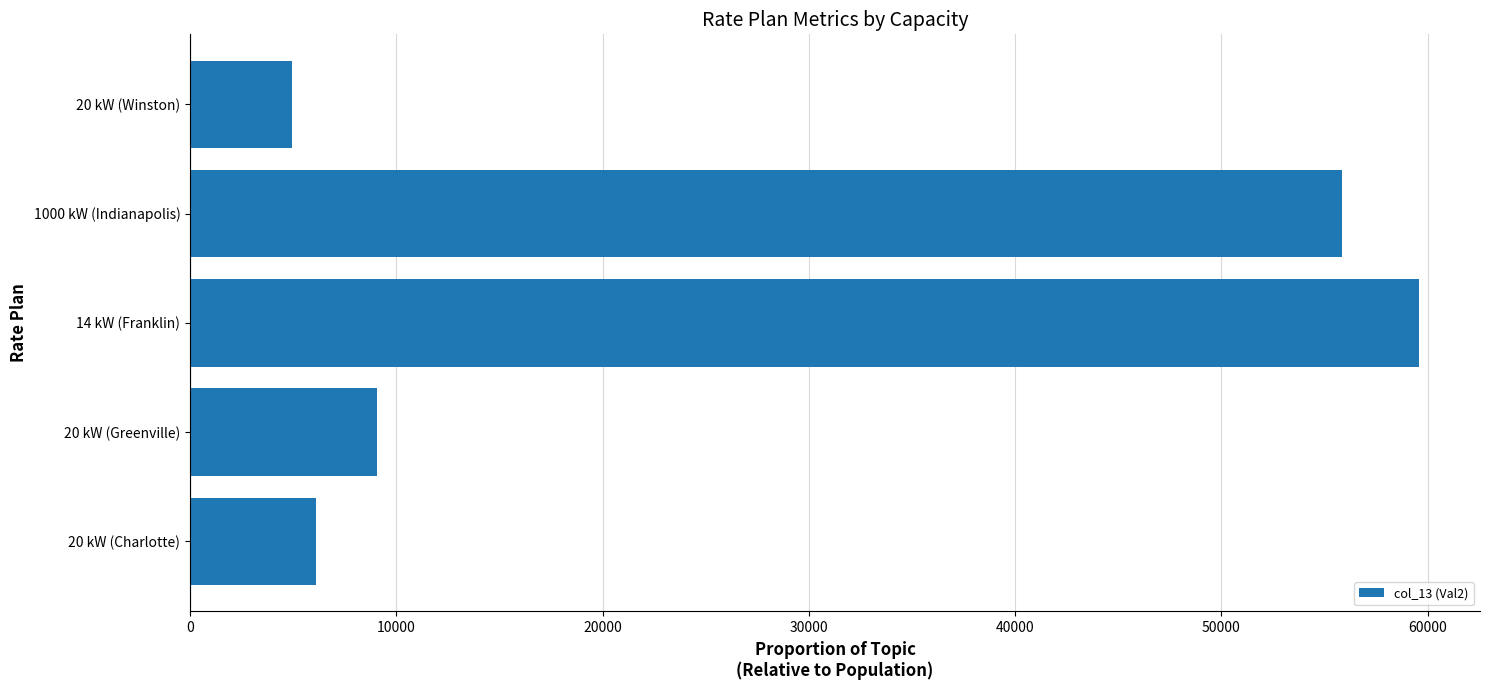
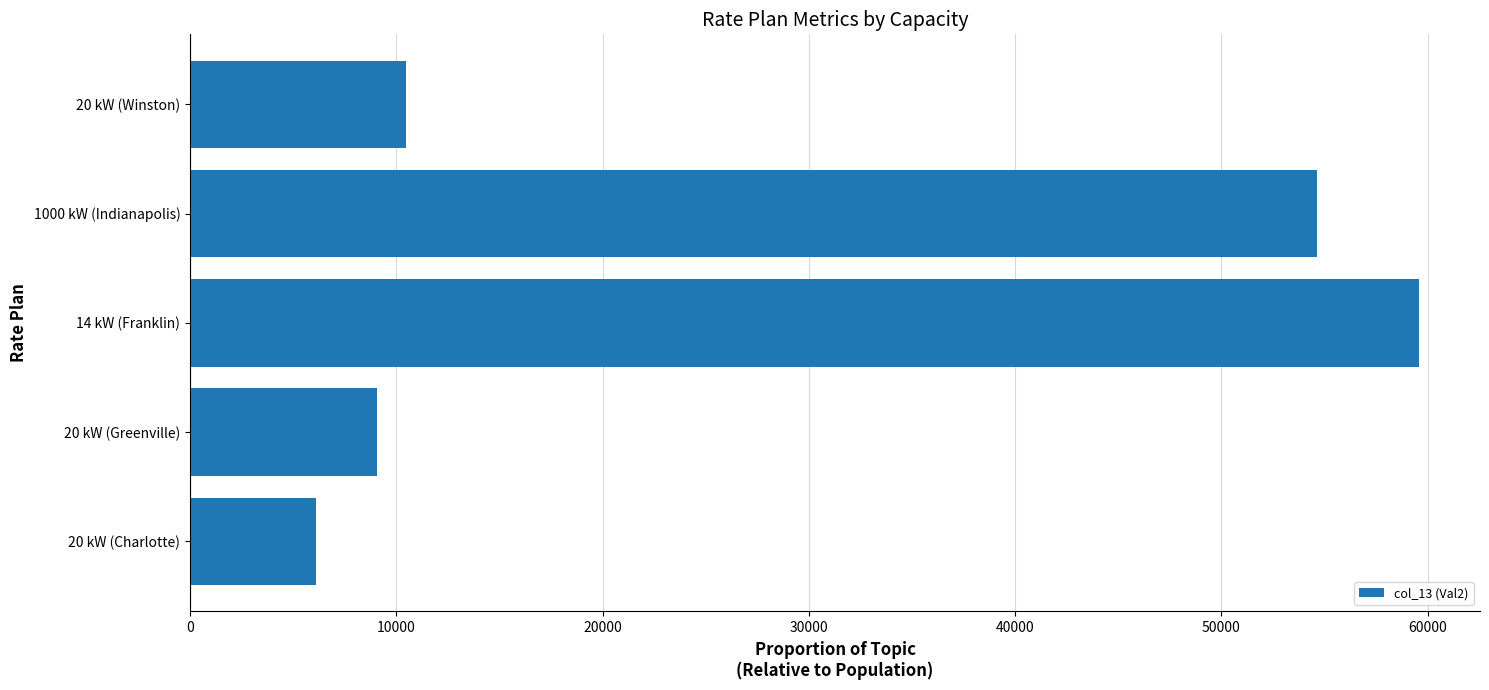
20 kW (Winston): 5000 -> 10500
1000 kW (Indianapolis): 55800 -> 54600
